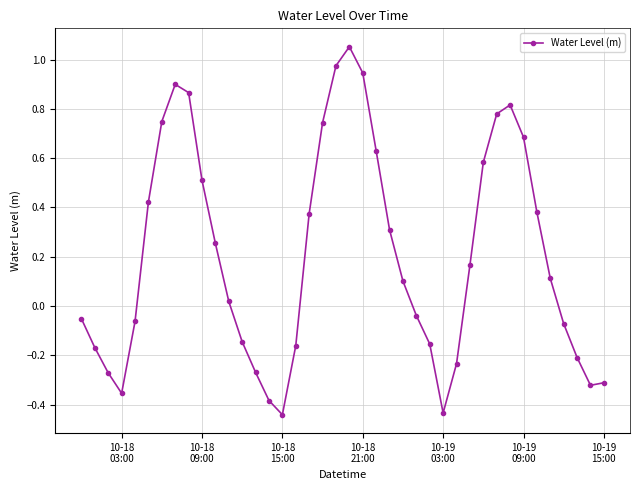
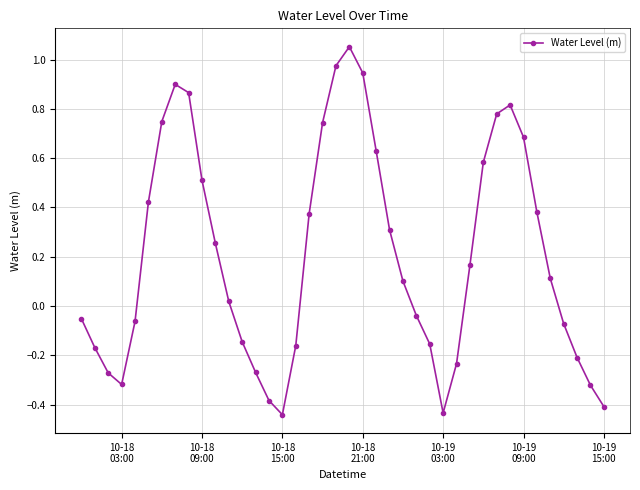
10-18 03:00: -0.35 -> -0.32
10-19 15:00: -0.31 -> -0.41
